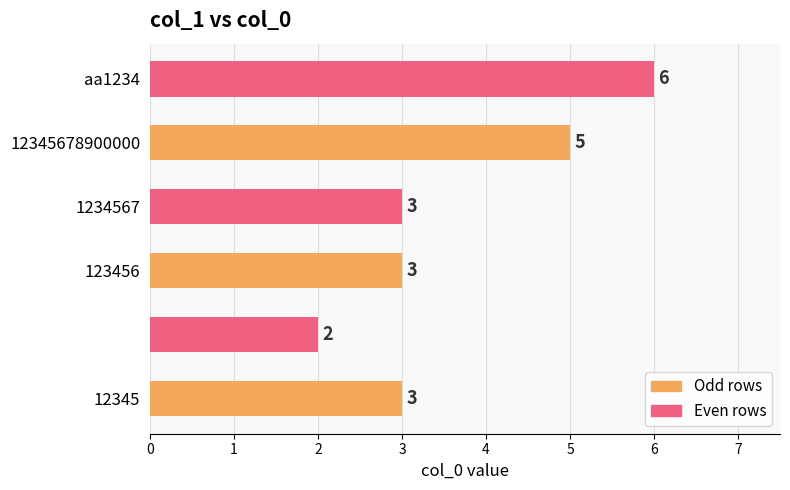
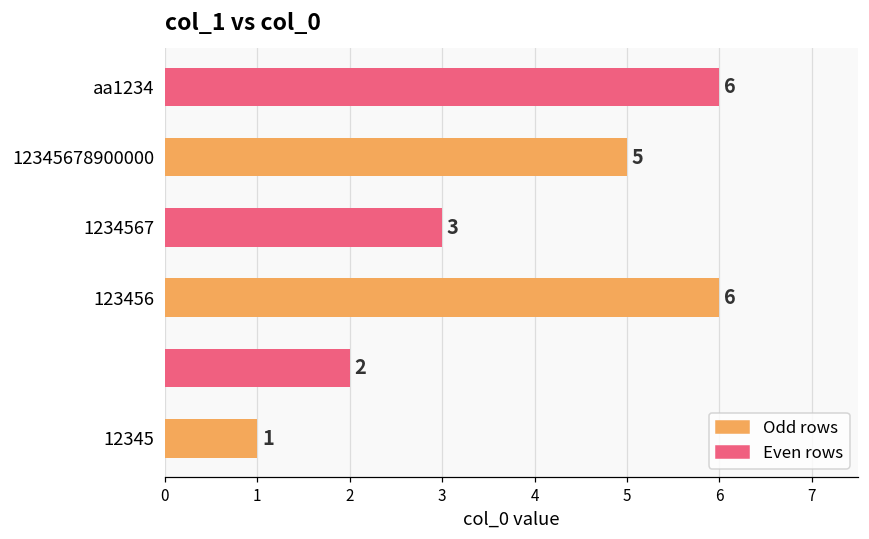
123456: 3 -> 6
12345: 3 -> 1
